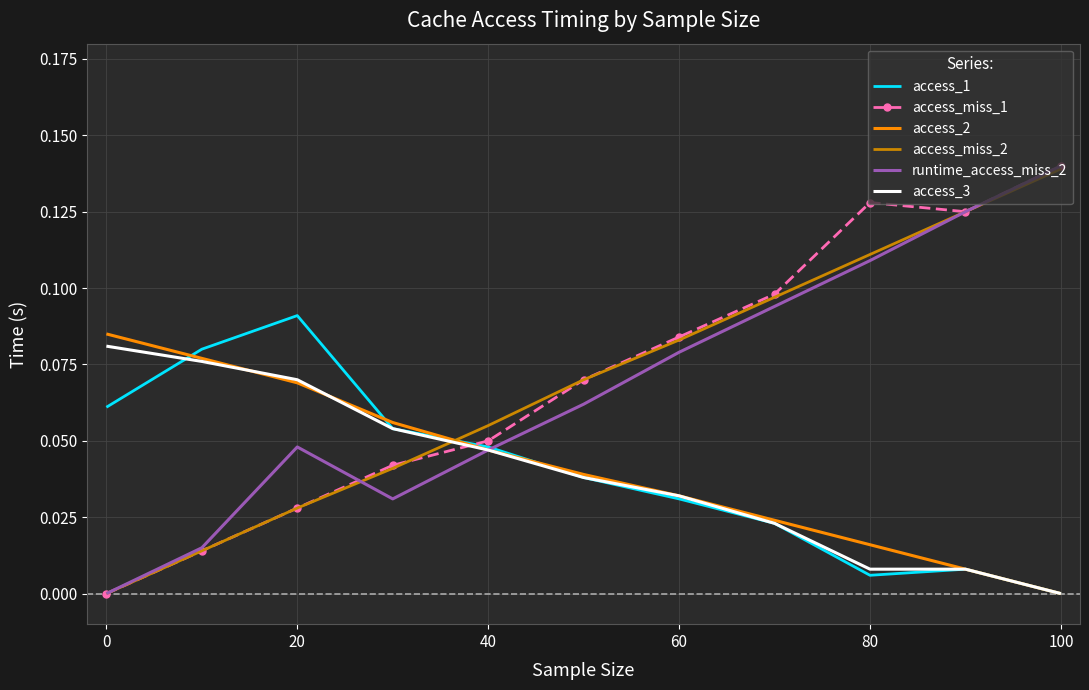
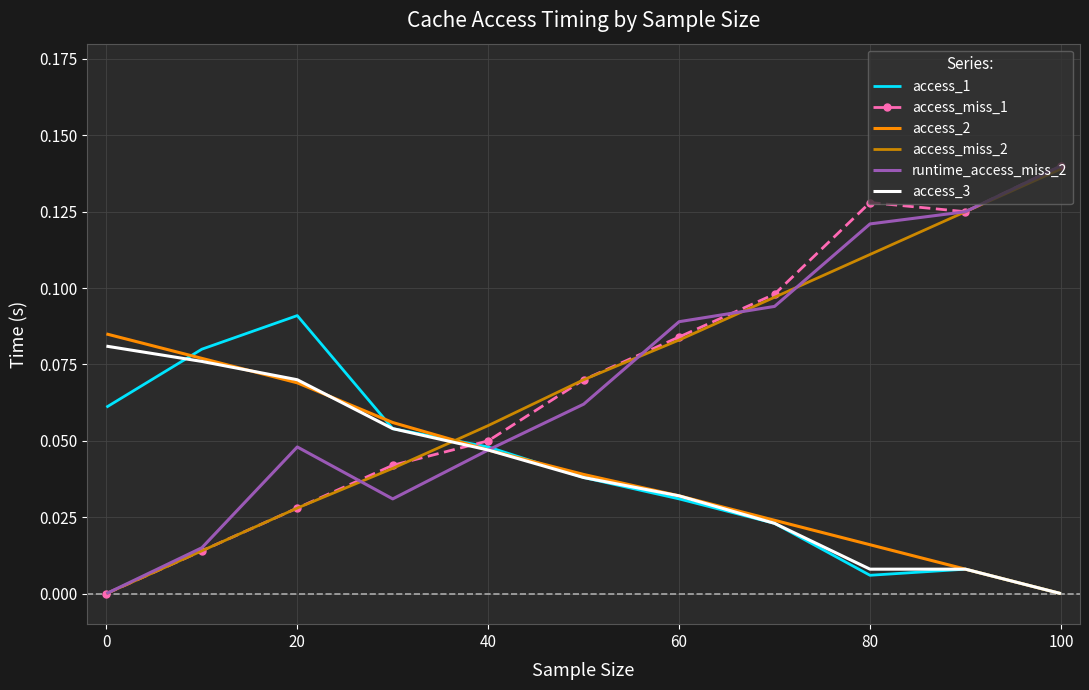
runtime_access_miss_2, 60: 0.079 -> 0.089
runtime_access_miss_2, 80: 0.109 -> 0.121
